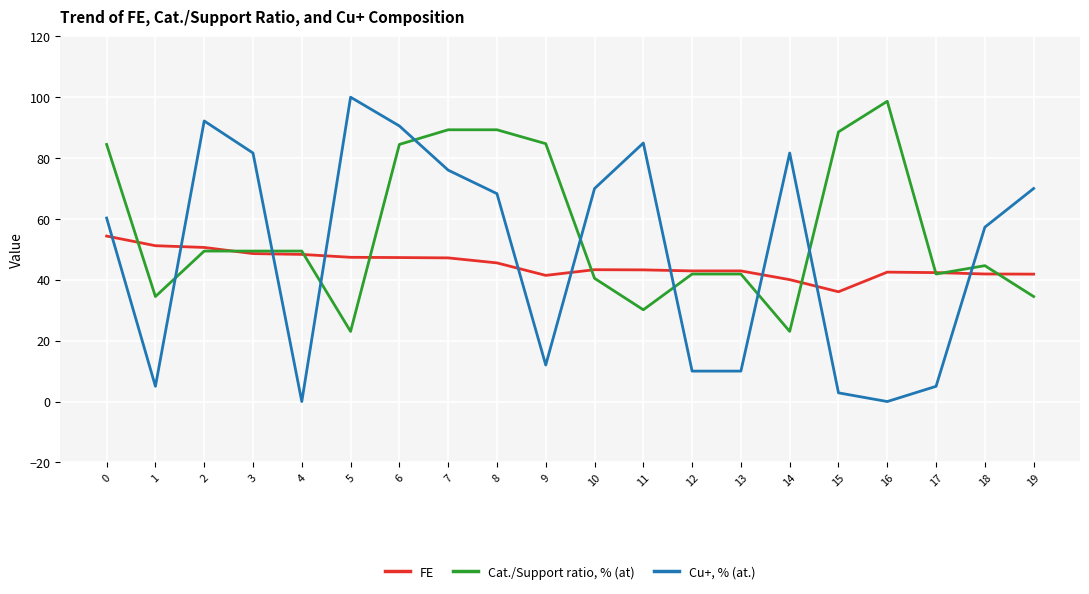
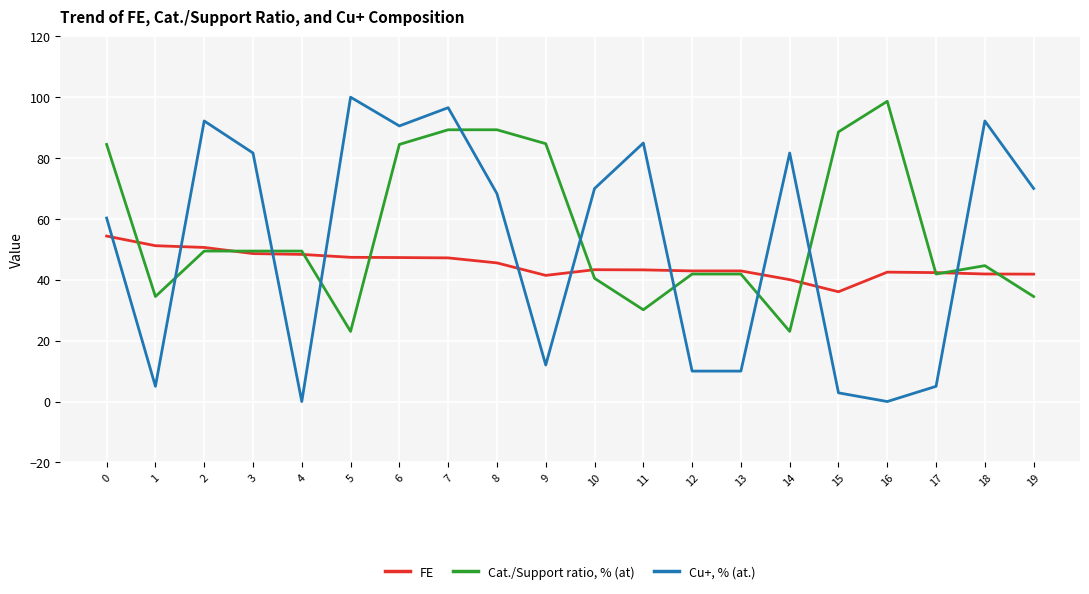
Cu+, % (at.), 7: 76 -> 97
Cu+, % (at.), 18: 57 -> 92
